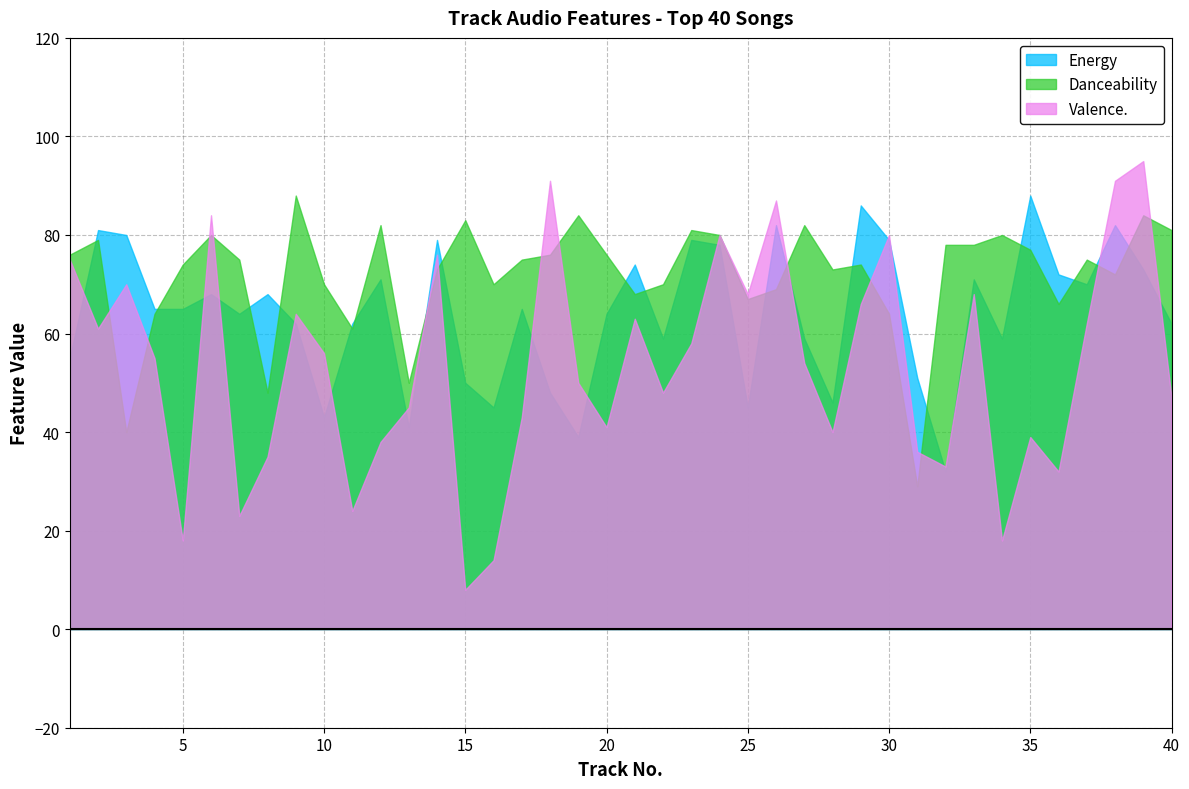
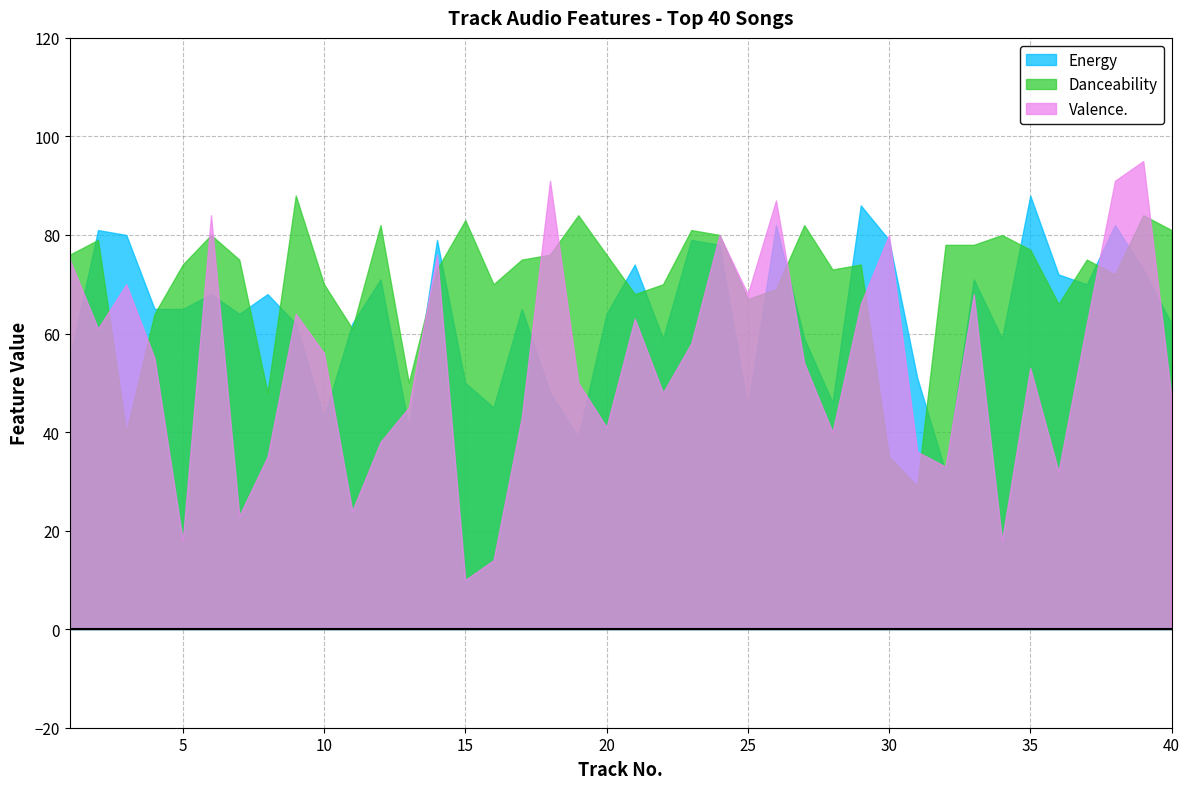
Valence., 15: 8 -> 10
Danceability, 30: 64 -> 35
Valence., 35: 39 -> 53
